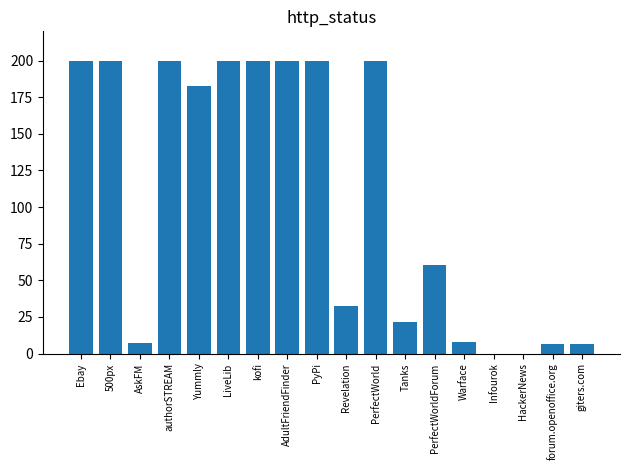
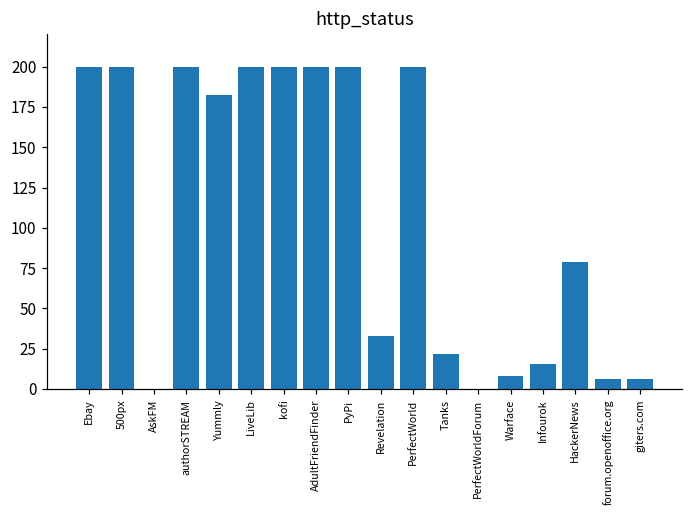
AskFM: 7 -> 0
PerfectWorldForum: 61 -> 0
Infourok: 0 -> 15
HackerNews: 0 -> 79
